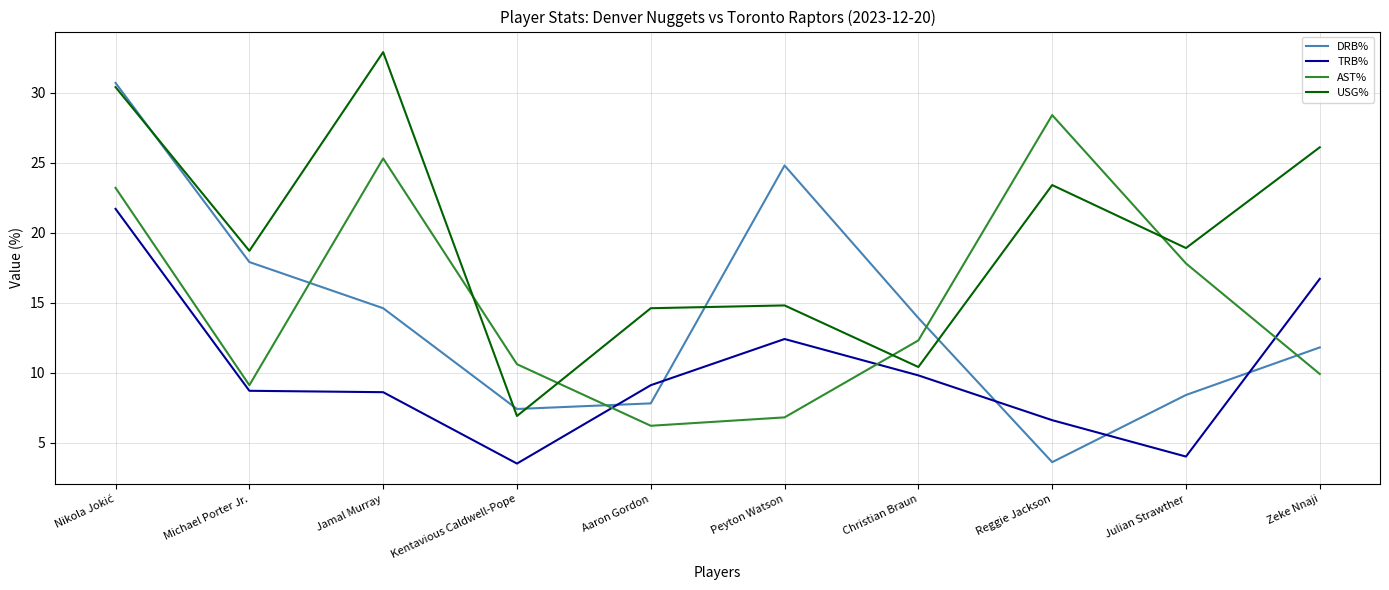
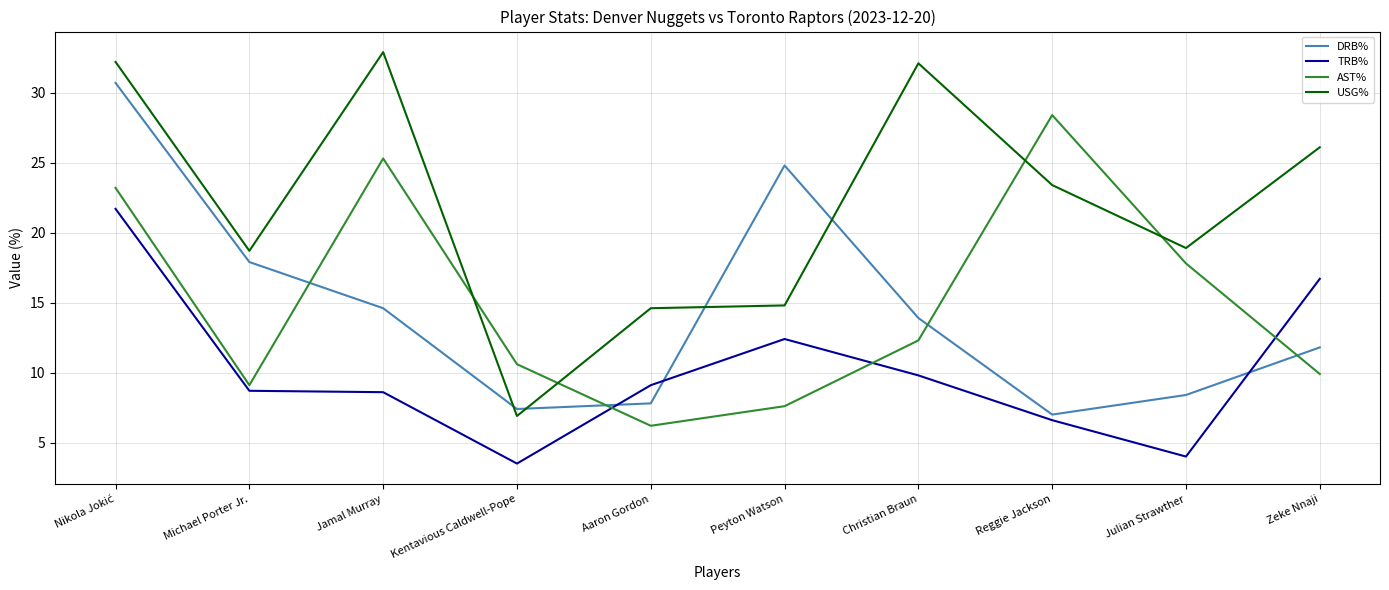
USG%, Nikola Jokić: 30.4 -> 32.2
AST%, Peyton Watson: 6.8 -> 7.6
USG%, Christian Braun: 10.4 -> 32.1
DRB%, Reggie Jackson: 3.6 -> 7.0
